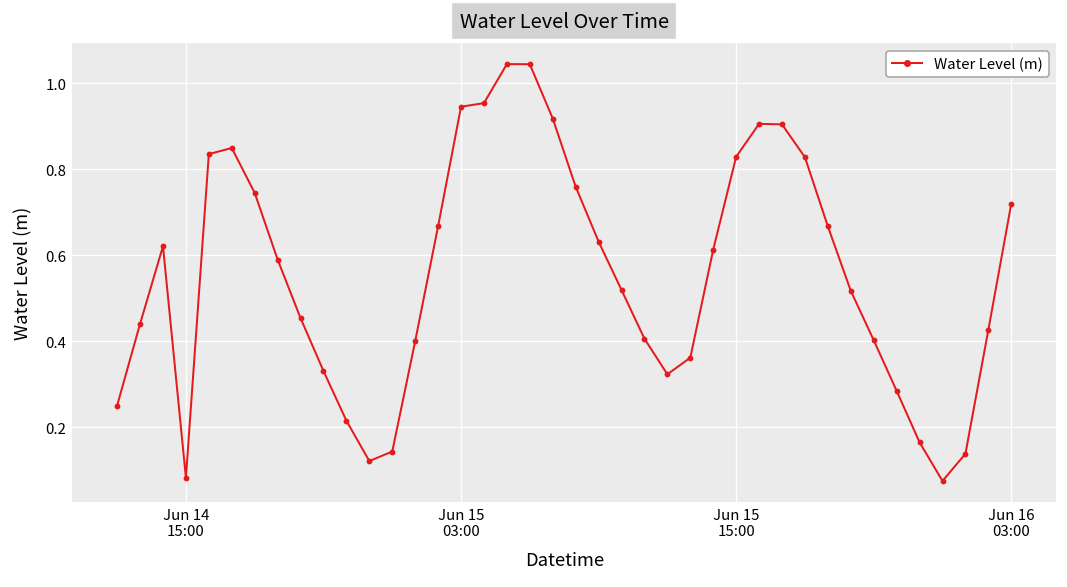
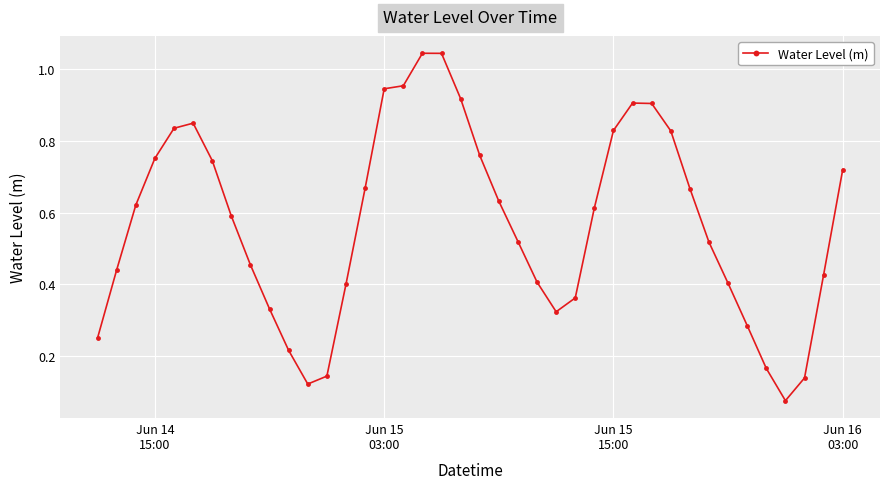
Jun 14 15:00: 0.08 -> 0.75
